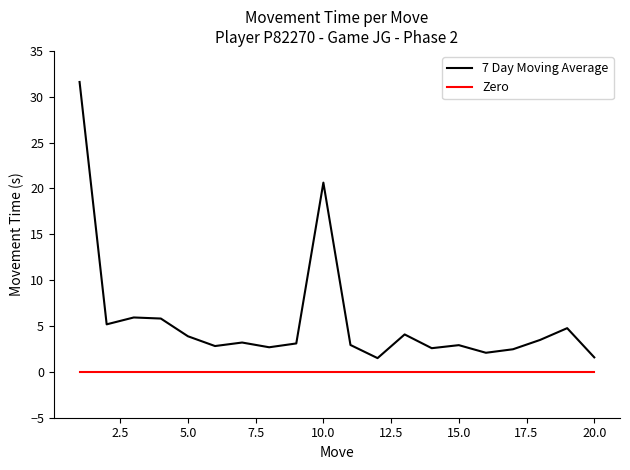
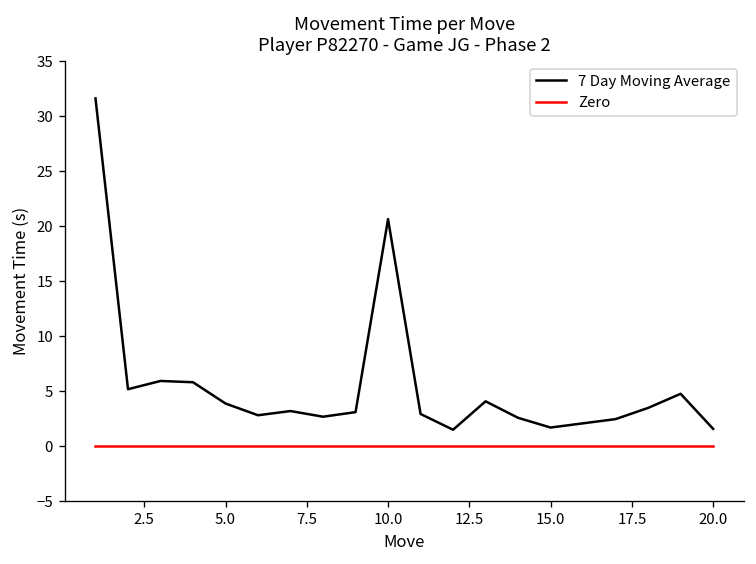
7 Day Moving Average, 15.0: 3 -> 2
